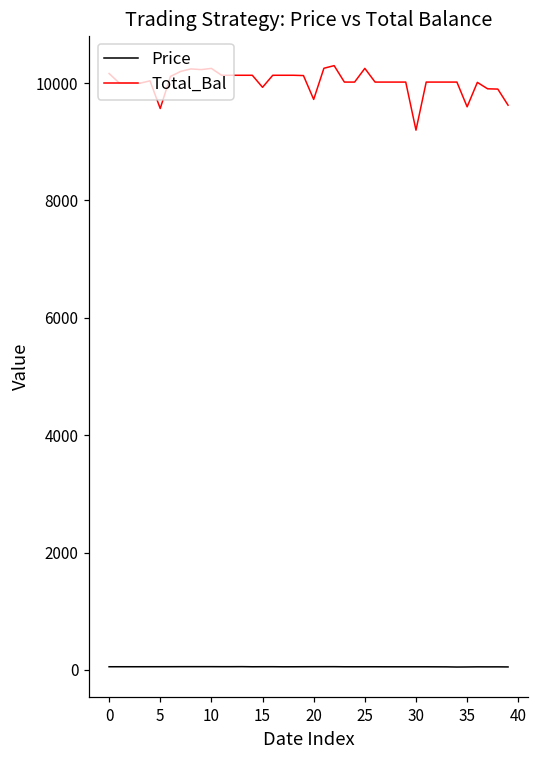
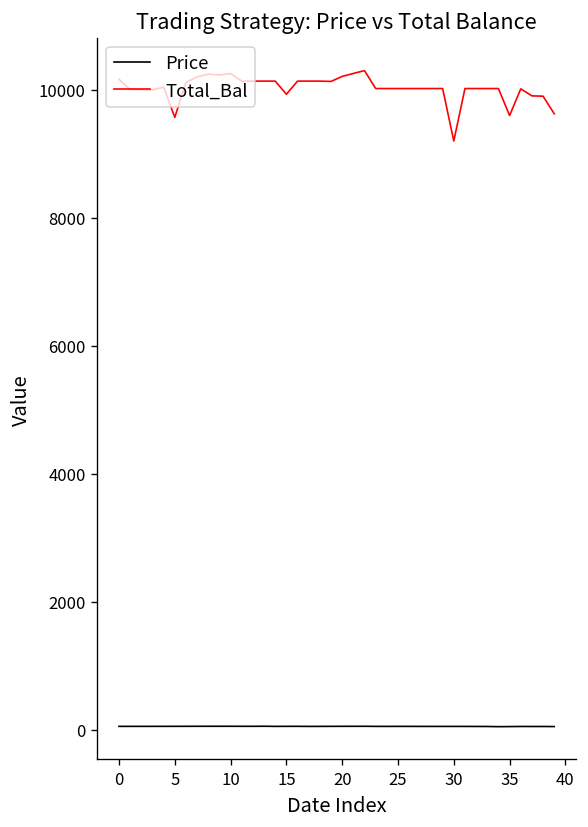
Total_Bal, 20: 9700 -> 10200
Total_Bal, 25: 10200 -> 10000
